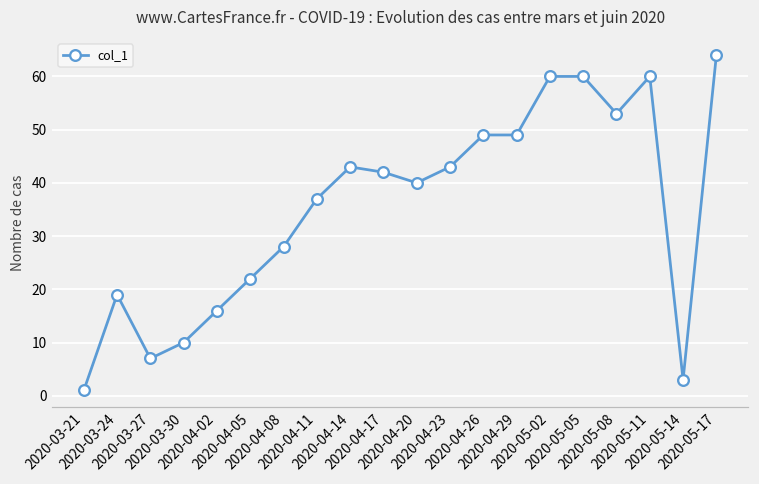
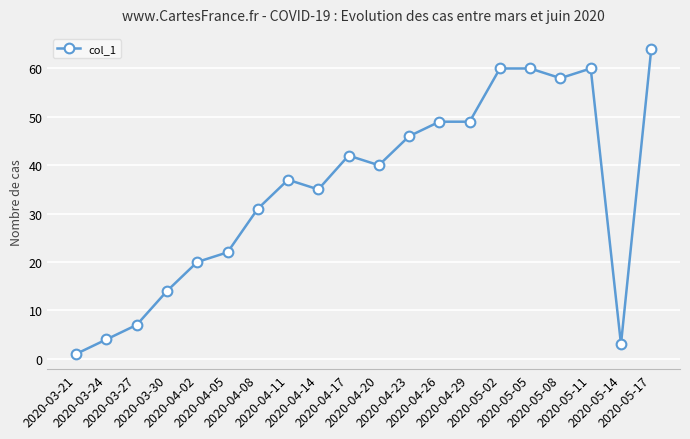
2020-03-24: 19 -> 4
2020-03-30: 10 -> 14
2020-04-02: 16 -> 20
2020-04-08: 28 -> 31
2020-04-14: 43 -> 35
2020-04-23: 43 -> 46
2020-05-08: 53 -> 58
